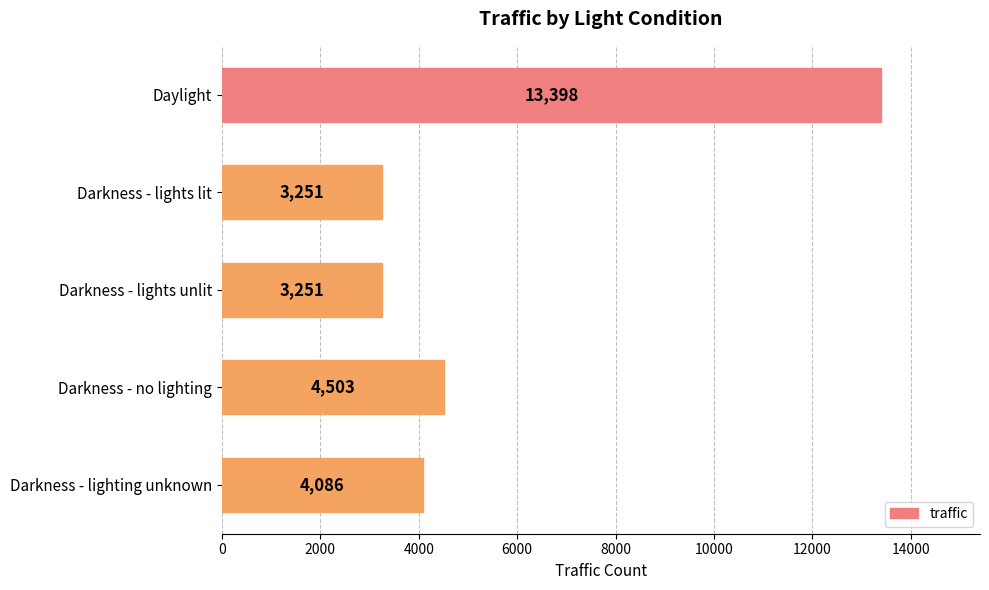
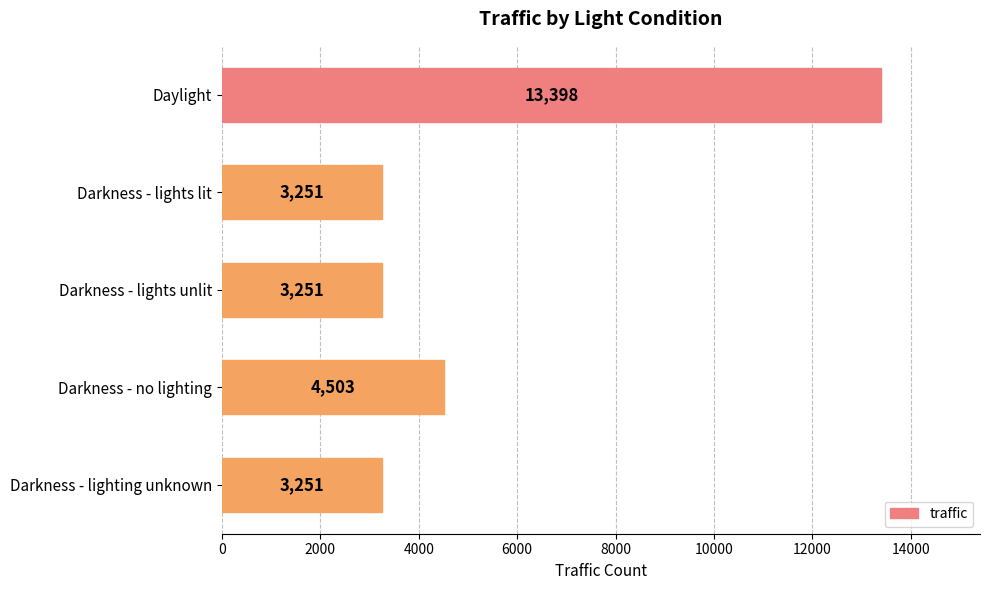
Darkness - lighting unknown: 4,086 -> 3,251
